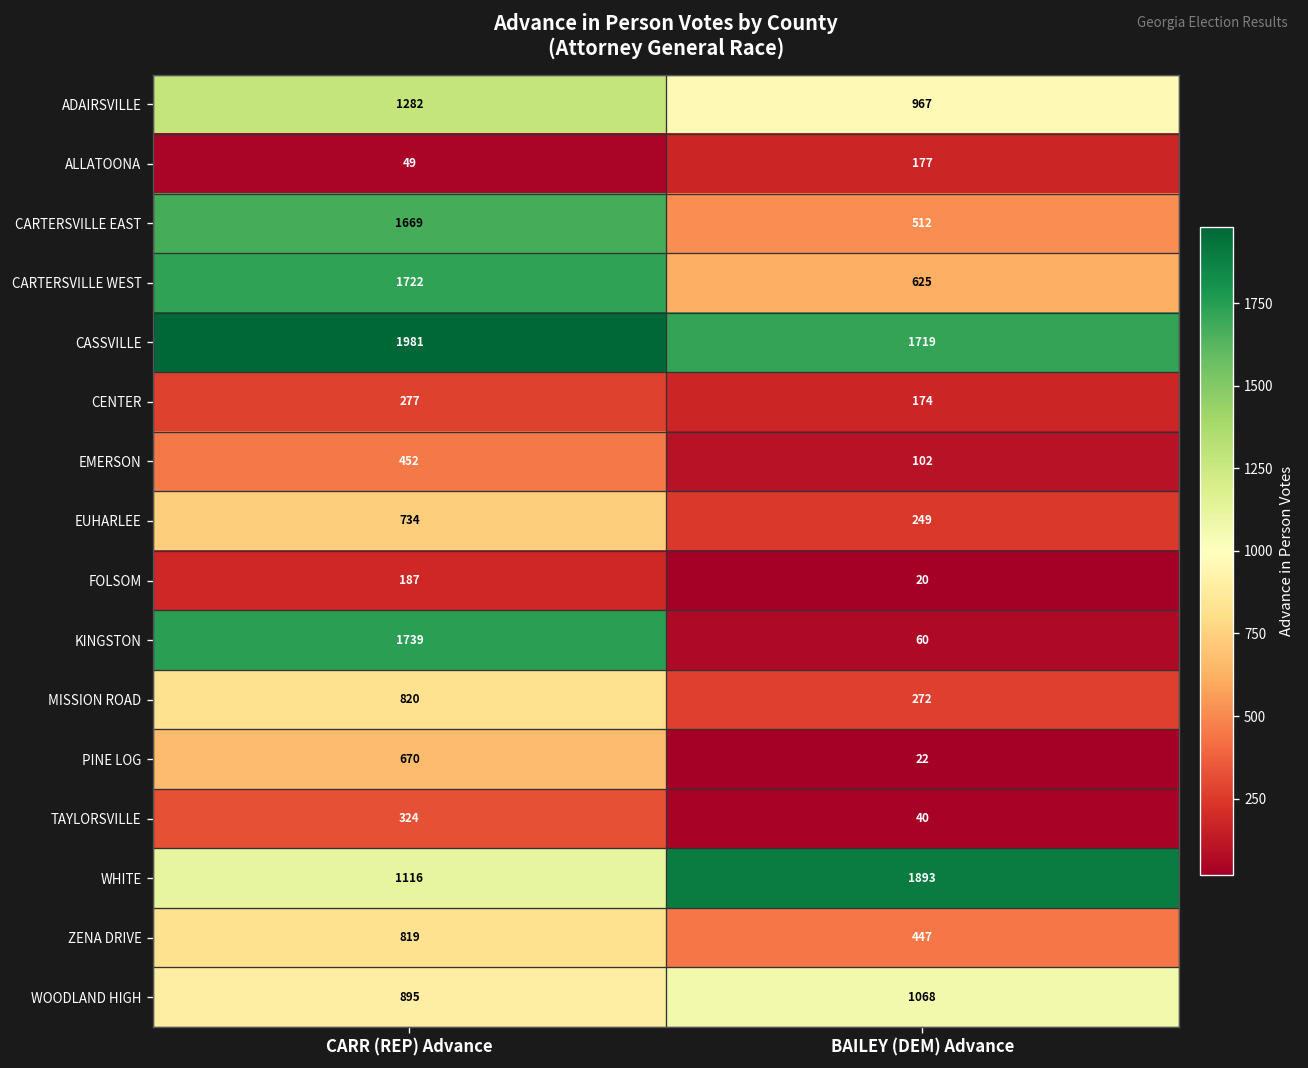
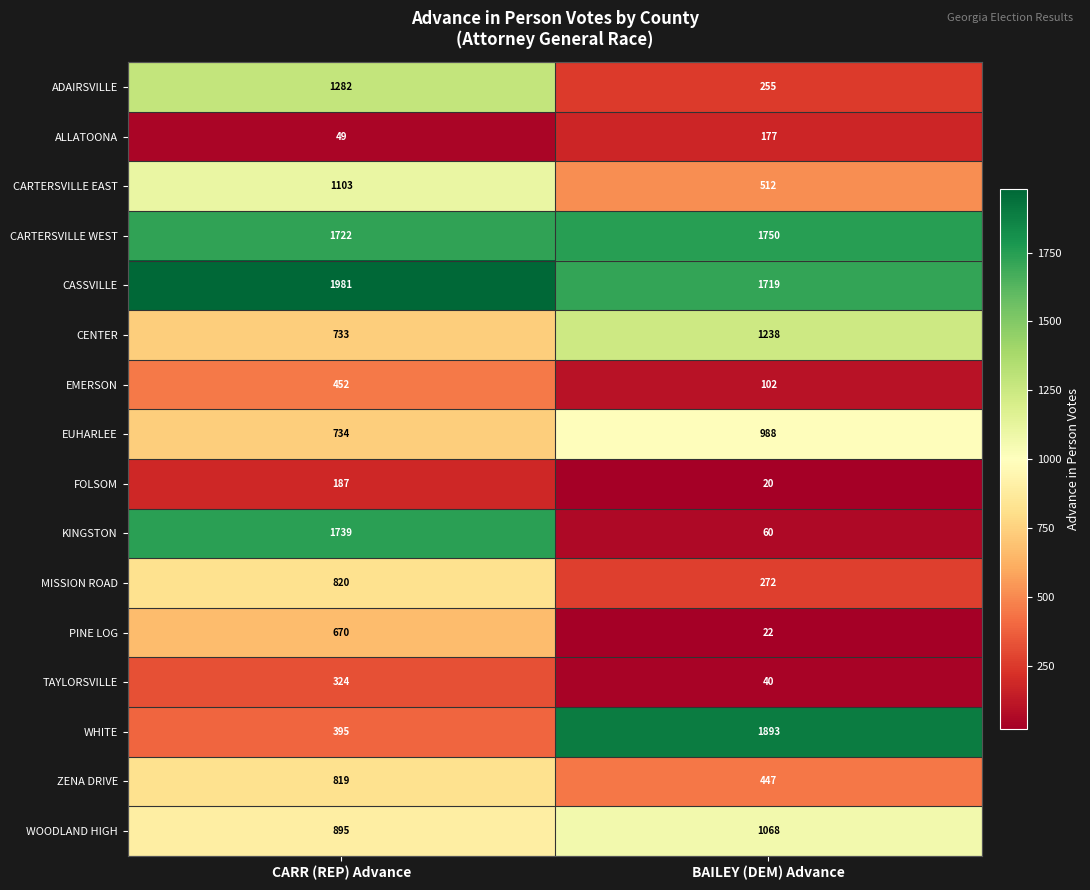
ADAIRSVILLE, BAILEY (DEM) Advance: 967 -> 255
CARTERSVILLE EAST, CARR (REP) Advance: 1669 -> 1103
CARTERSVILLE WEST, BAILEY (DEM) Advance: 625 -> 1750
CENTER, CARR (REP) Advance: 277 -> 733
CENTER, BAILEY (DEM) Advance: 174 -> 1238
EUHARLEE, BAILEY (DEM) Advance: 249 -> 988
WHITE, CARR (REP) Advance: 1116 -> 395
